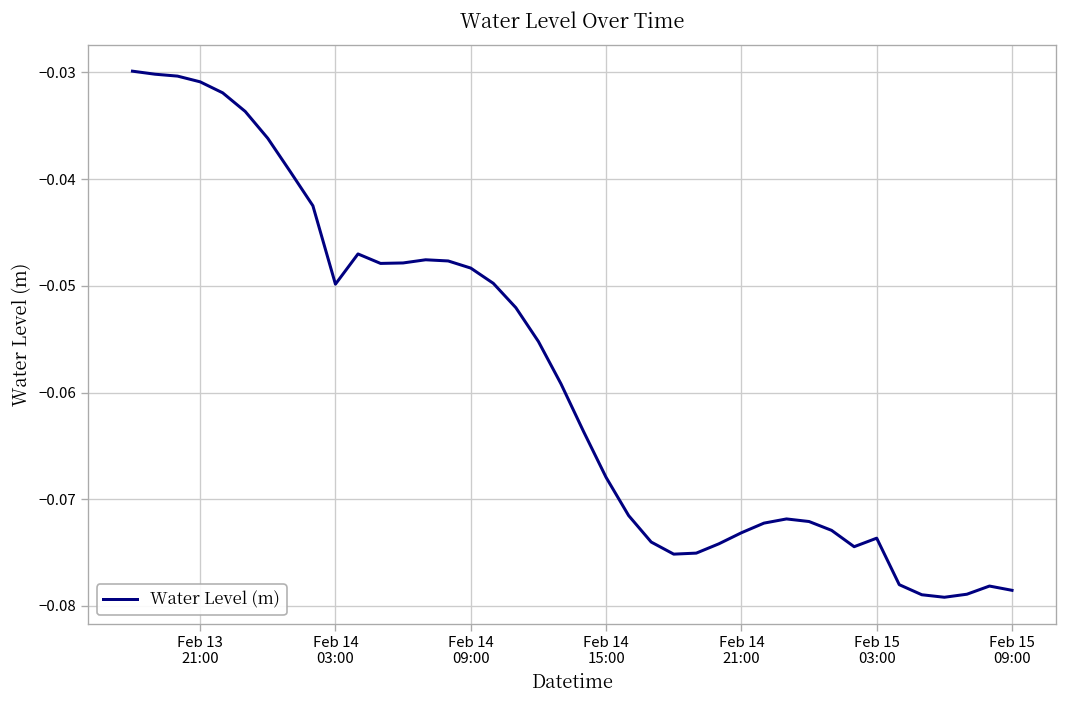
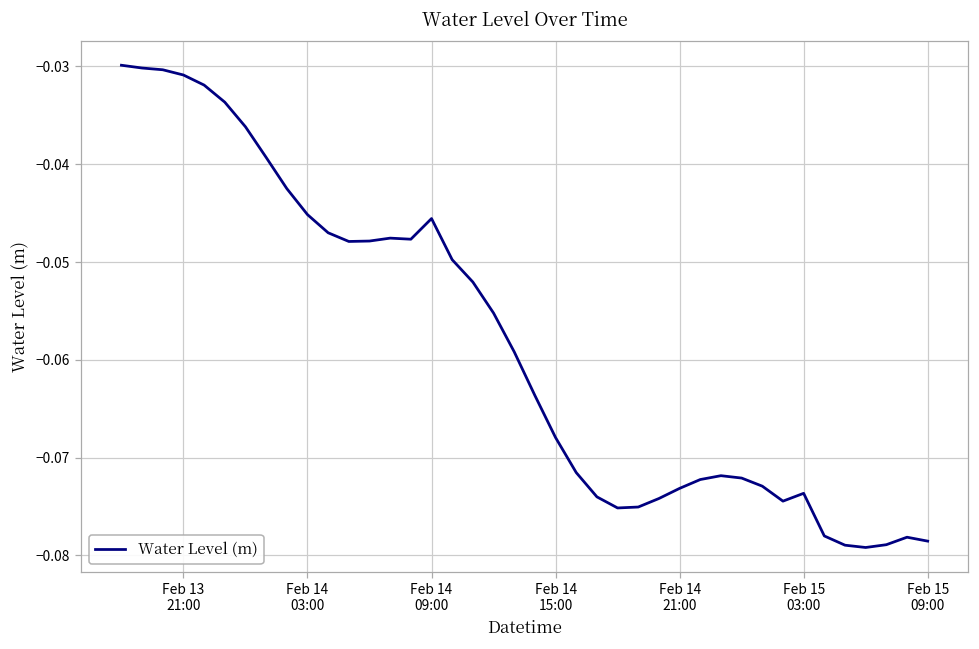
Feb 14 03:00: -0.050 -> -0.045
Feb 14 09:00: -0.048 -> -0.046
